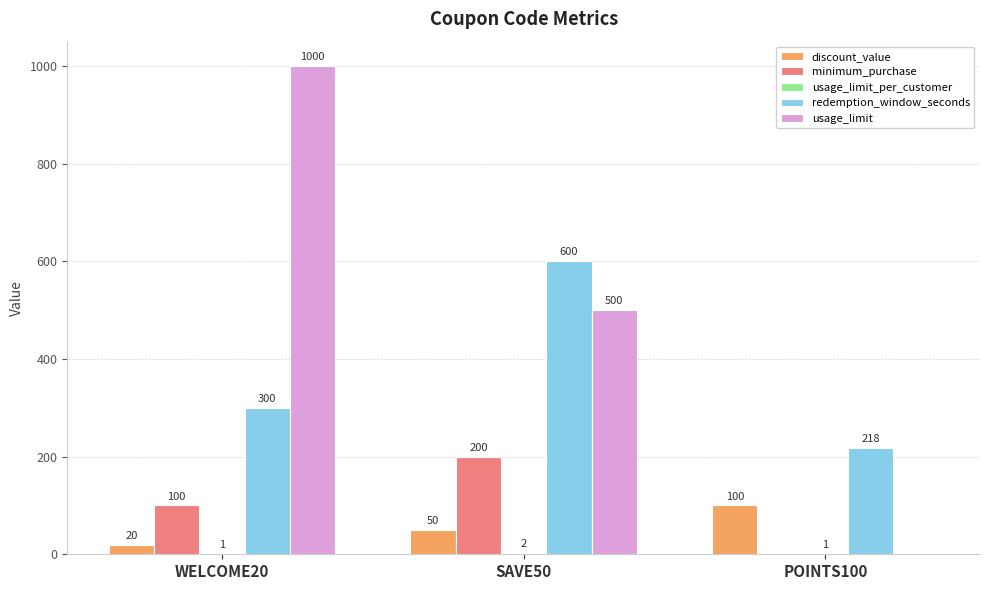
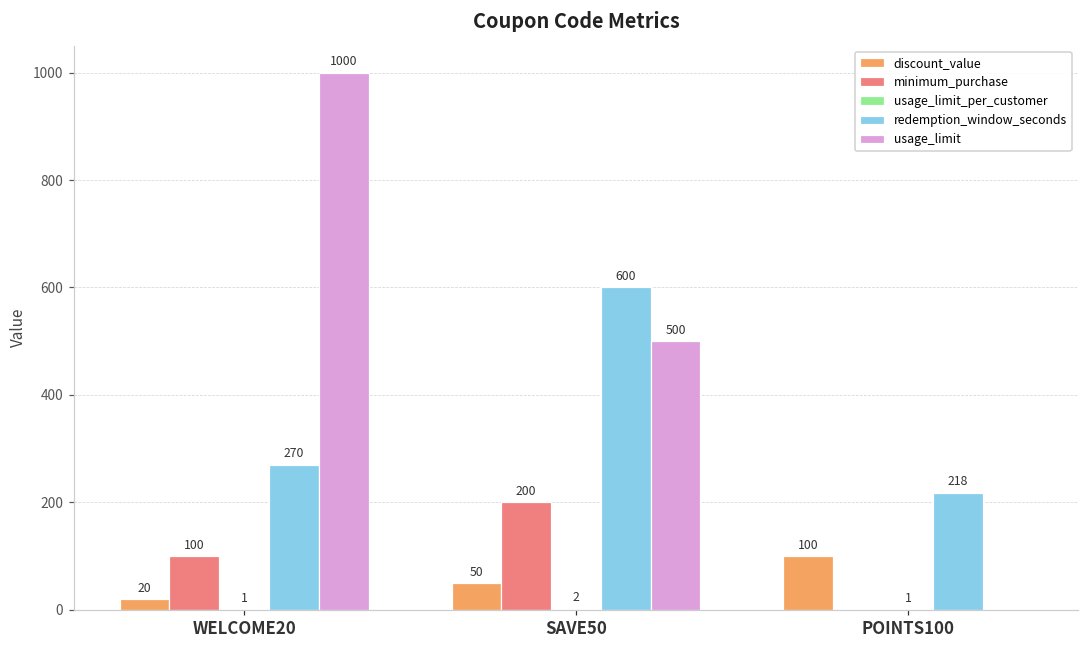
redemption_window_seconds, WELCOME20: 300 -> 270
